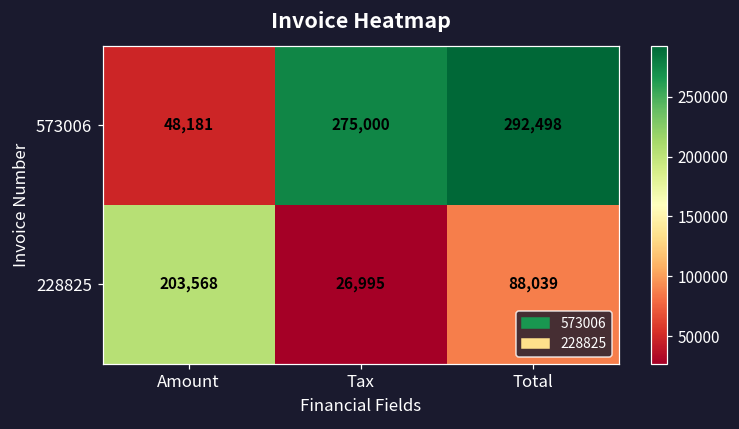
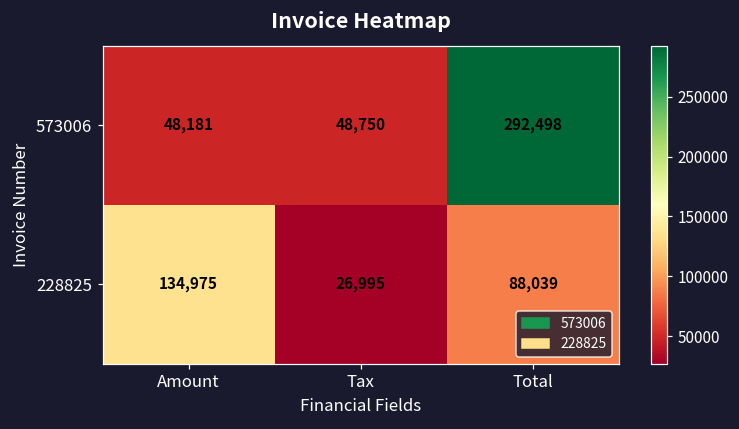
573006, Tax: 275,000 -> 48,750
228825, Amount: 203,568 -> 134,975
